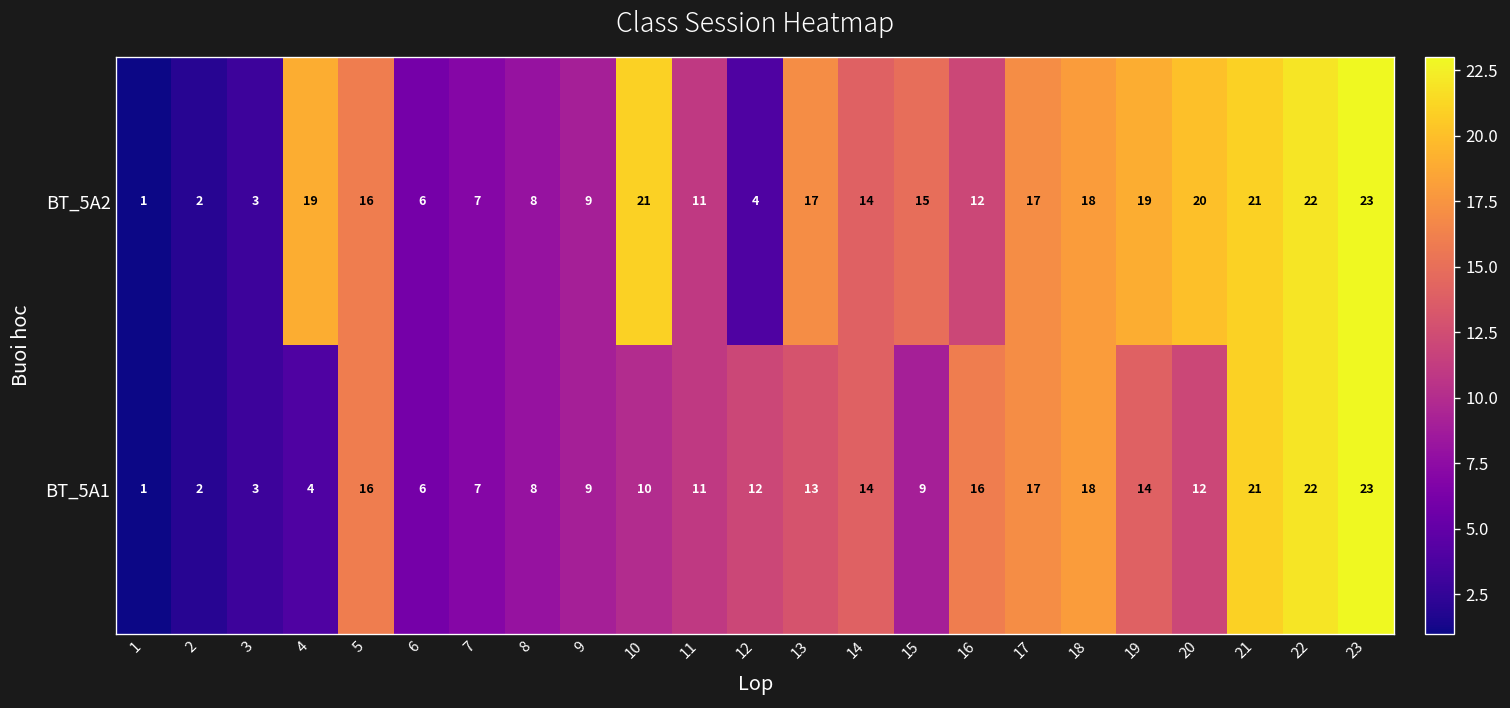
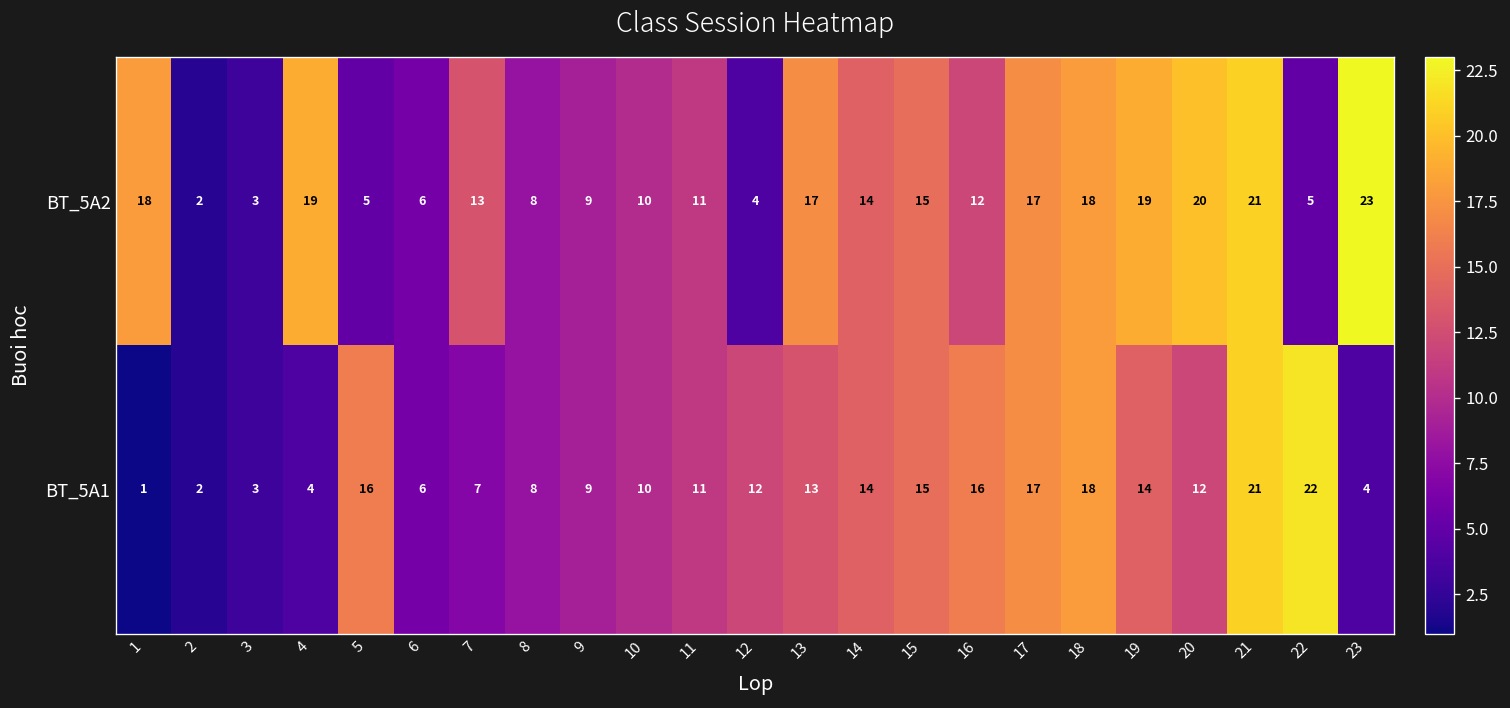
BT_5A2, 1: 1 -> 18
BT_5A2, 5: 16 -> 5
BT_5A2, 7: 7 -> 13
BT_5A2, 10: 21 -> 10
BT_5A2, 22: 22 -> 5
BT_5A1, 15: 9 -> 15
BT_5A1, 23: 23 -> 4
